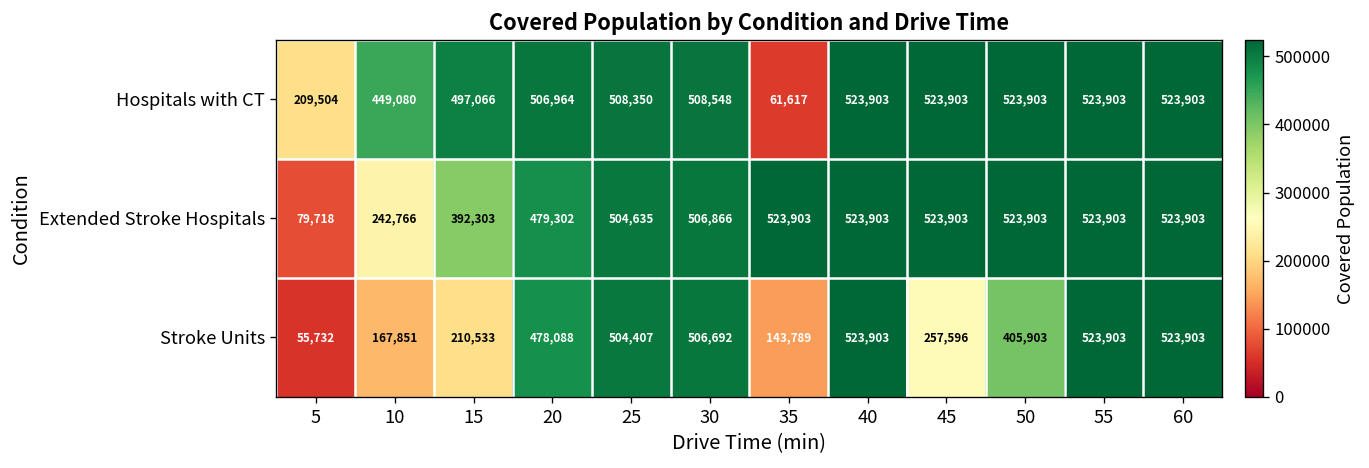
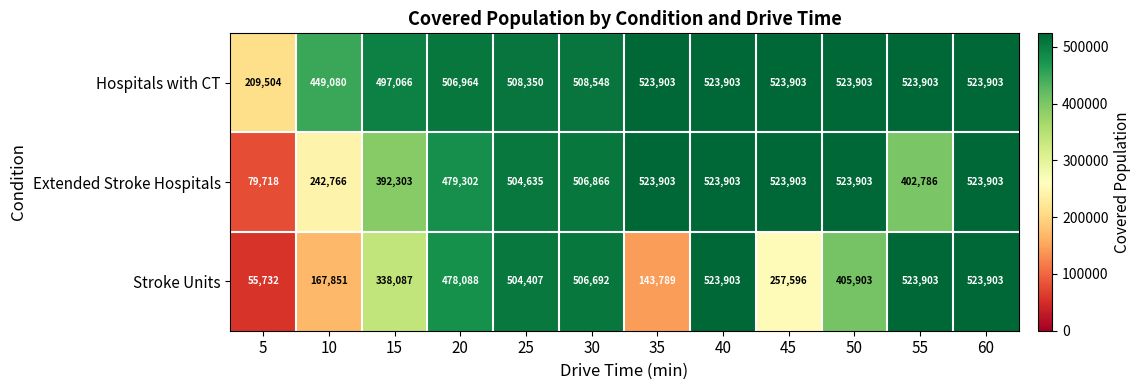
Hospitals with CT, 35: 61,617 -> 523,903
Extended Stroke Hospitals, 55: 523,903 -> 402,786
Stroke Units, 15: 210,533 -> 338,087
